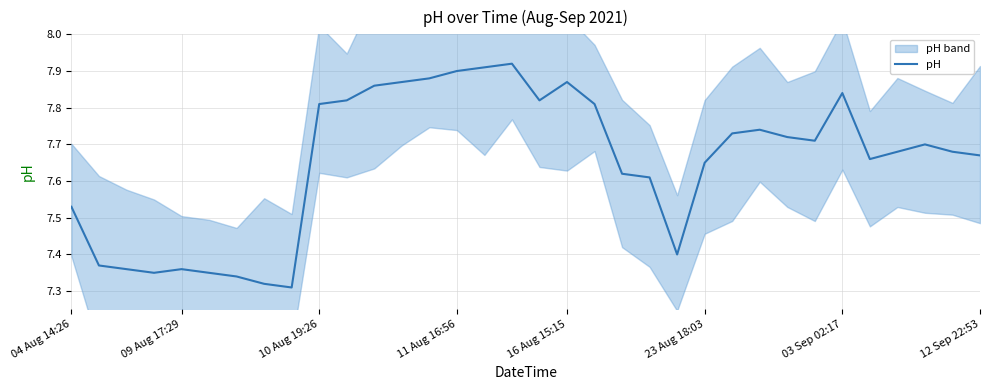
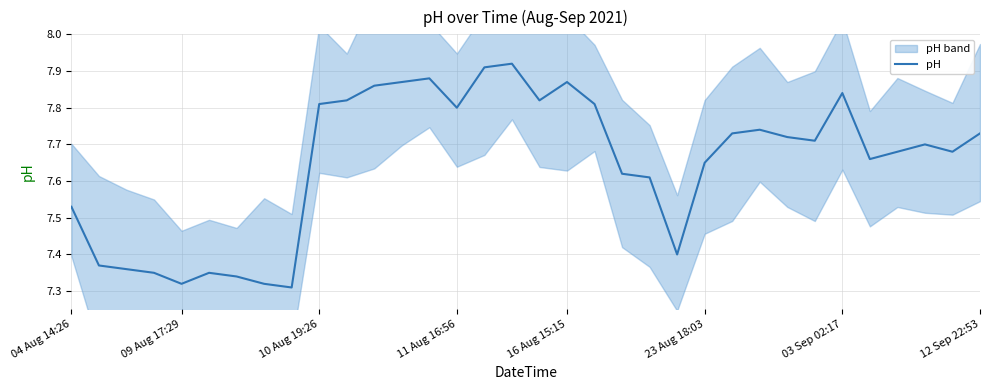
pH, 09 Aug 17:29: 7.36 -> 7.32
pH, 11 Aug 16:56: 7.9 -> 7.8
pH, 12 Sep 22:53: 7.67 -> 7.73
